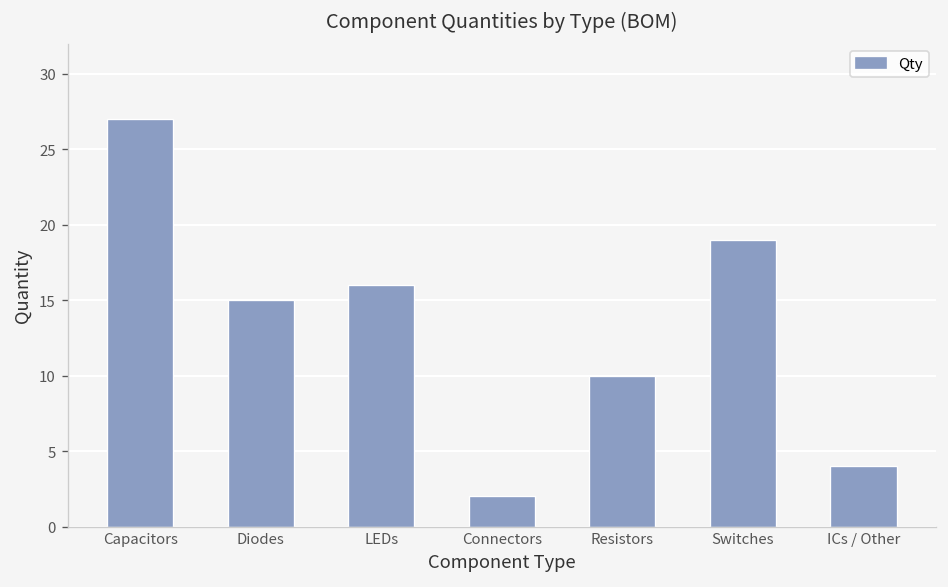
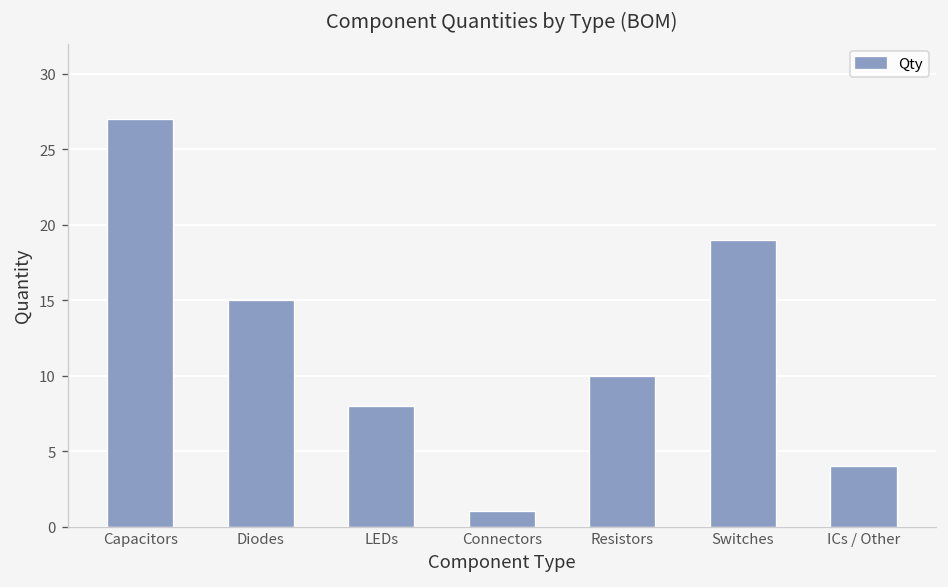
LEDs: 16 -> 8
Connectors: 2 -> 1
